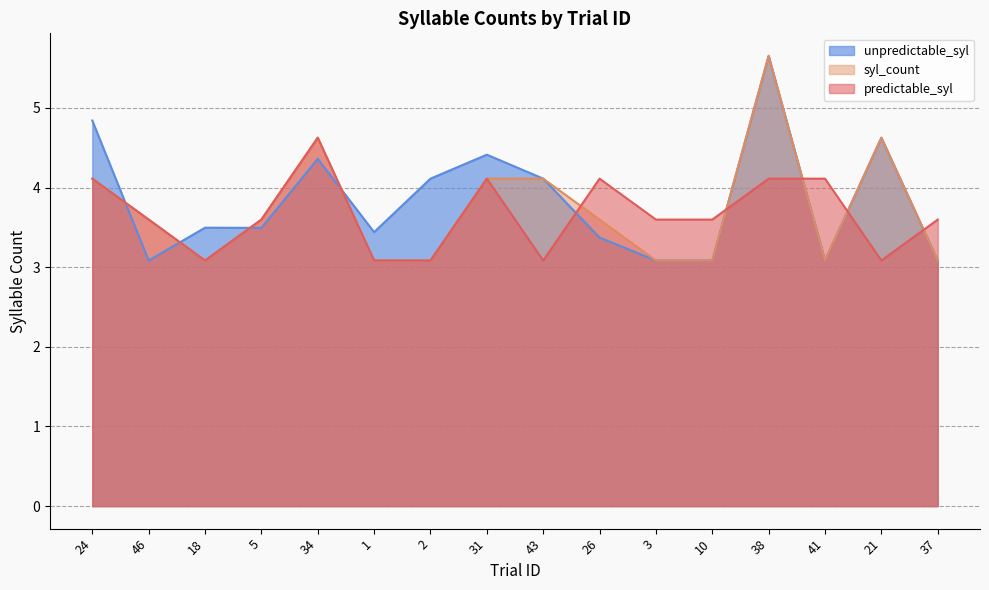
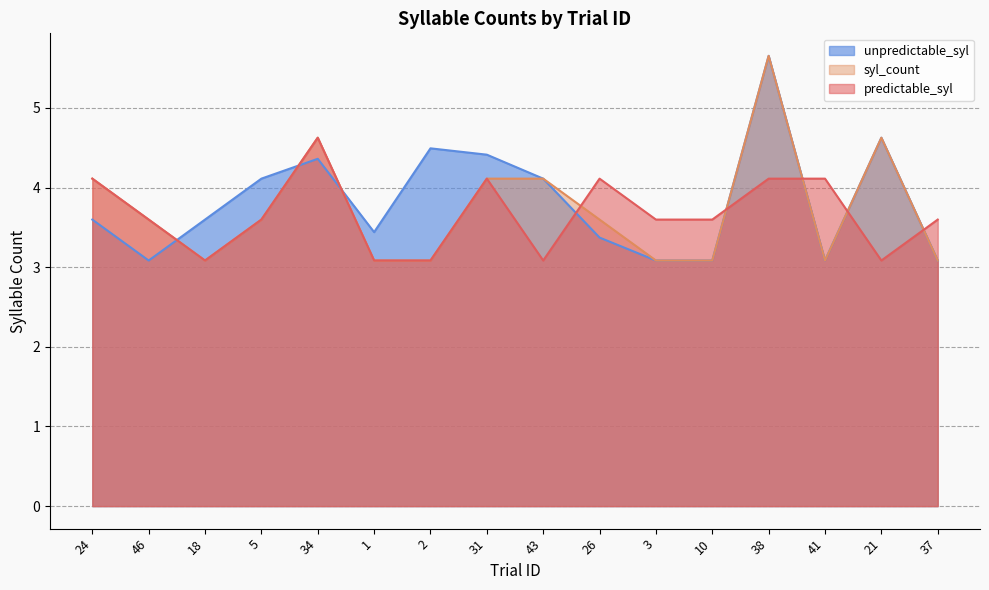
unpredictable_syl, 24: 4.8 -> 3.6
unpredictable_syl, 18: 3.5 -> 3.6
unpredictable_syl, 5: 3.5 -> 4.1
unpredictable_syl, 2: 4.1 -> 4.5
